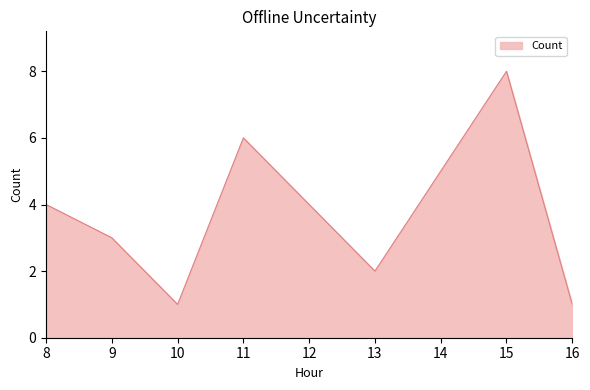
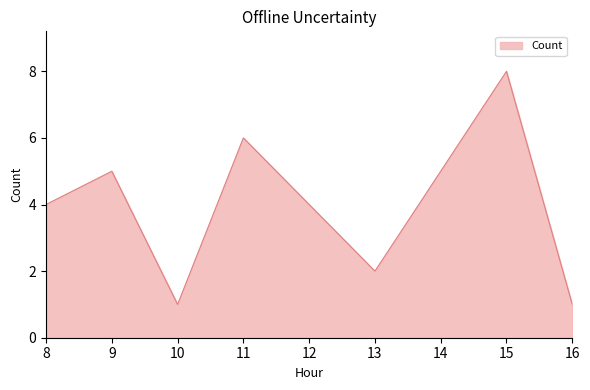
9: 3 -> 5
